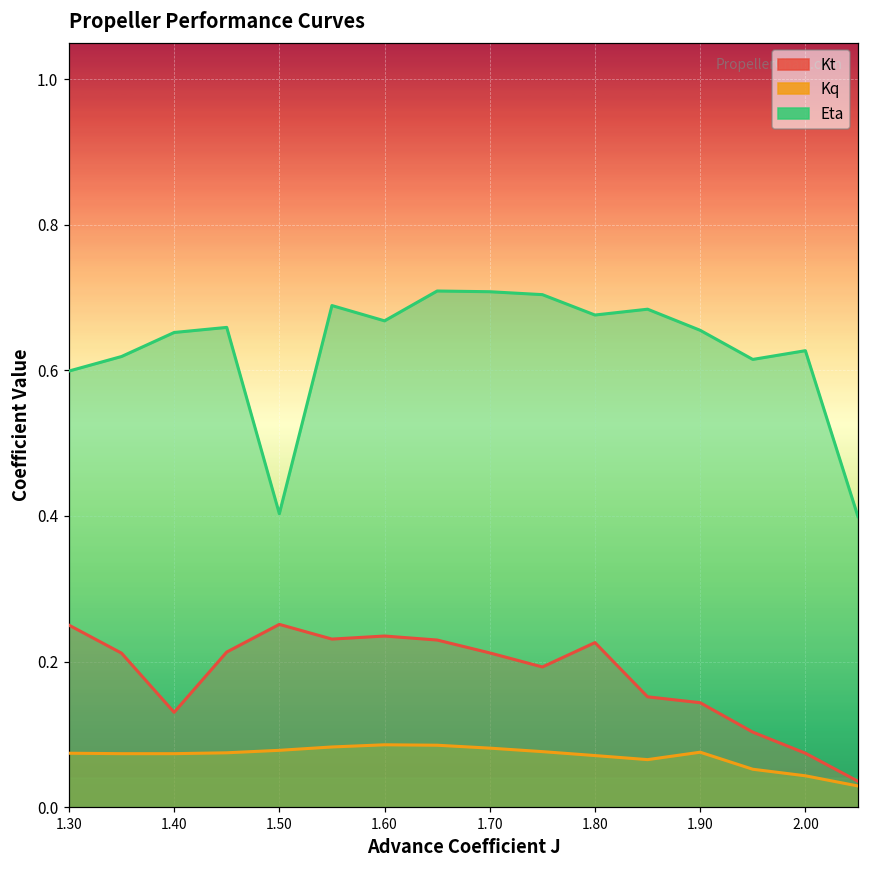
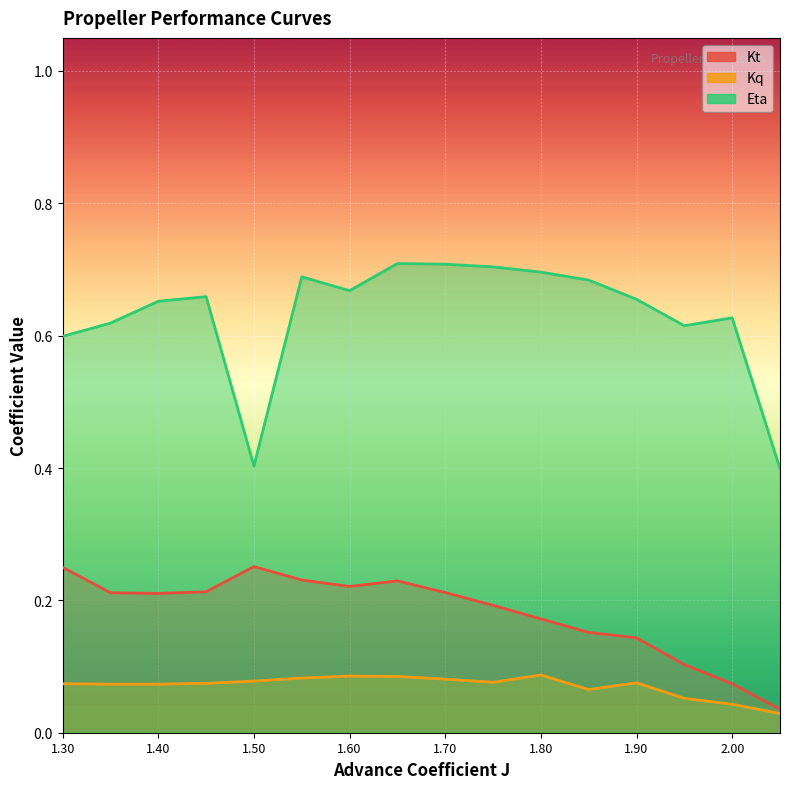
Kt, 1.40: 0.13 -> 0.21
Kt, 1.60: 0.24 -> 0.22
Kt, 1.80: 0.23 -> 0.17
Kq, 1.80: 0.07 -> 0.09
Eta, 1.80: 0.68 -> 0.70
